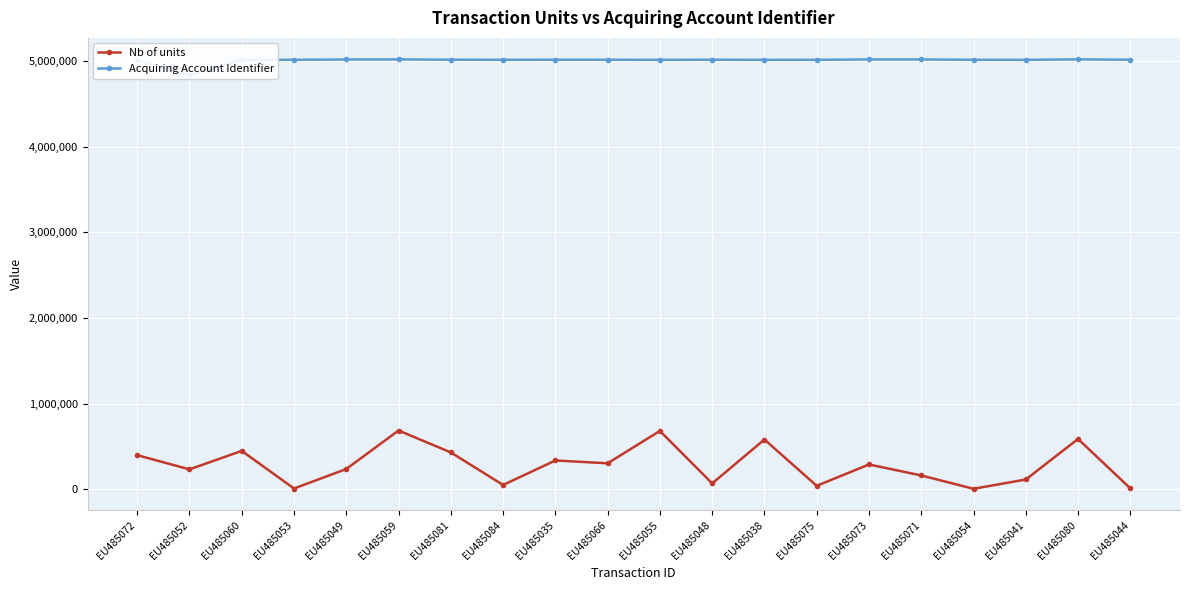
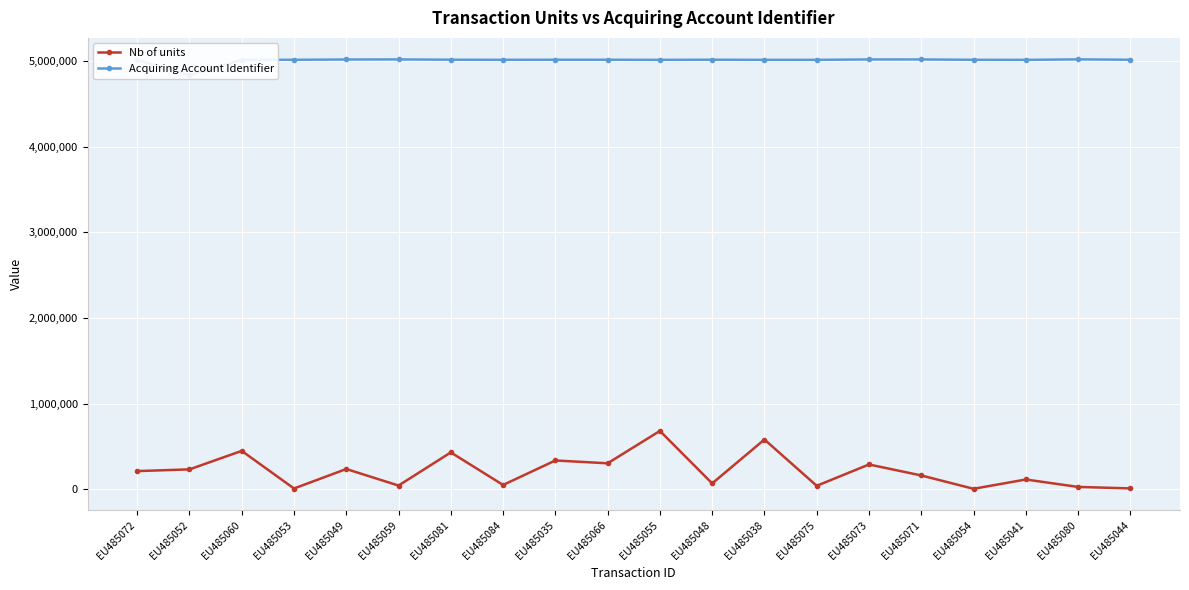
Nb of units, EU485072: 400,000 -> 200,000
Nb of units, EU485059: 700,000 -> 0
Nb of units, EU485080: 600,000 -> 0
